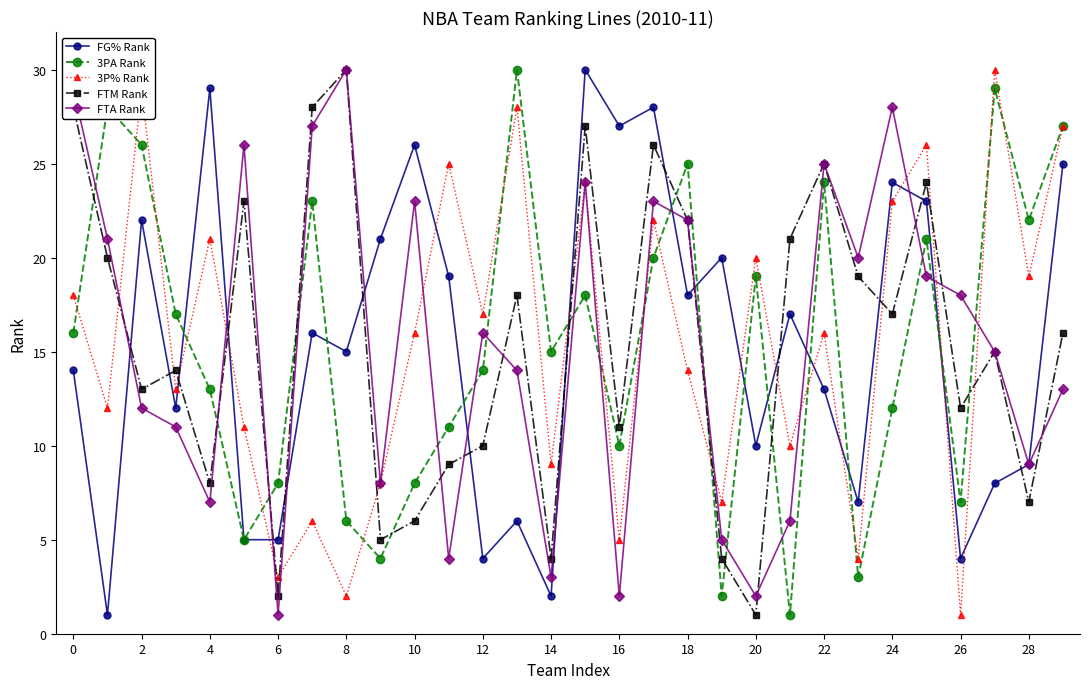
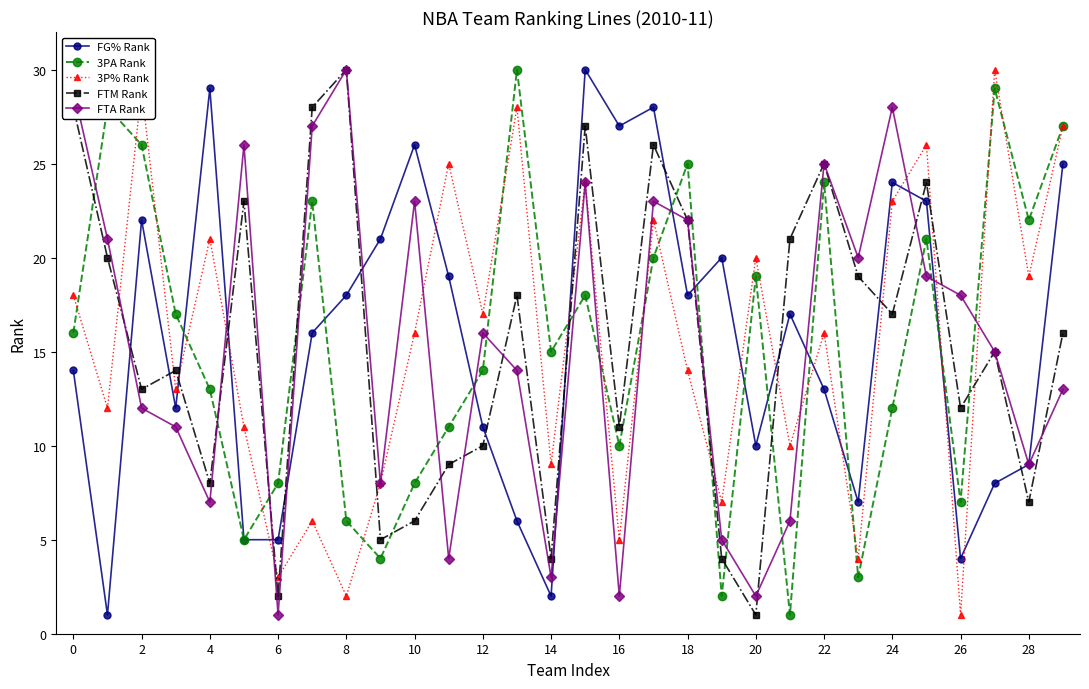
FG% Rank, 8: 15 -> 18
FG% Rank, 12: 4 -> 11
